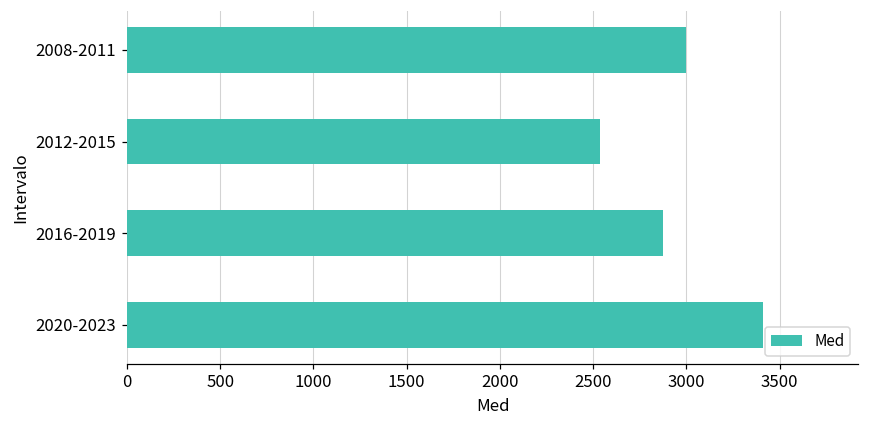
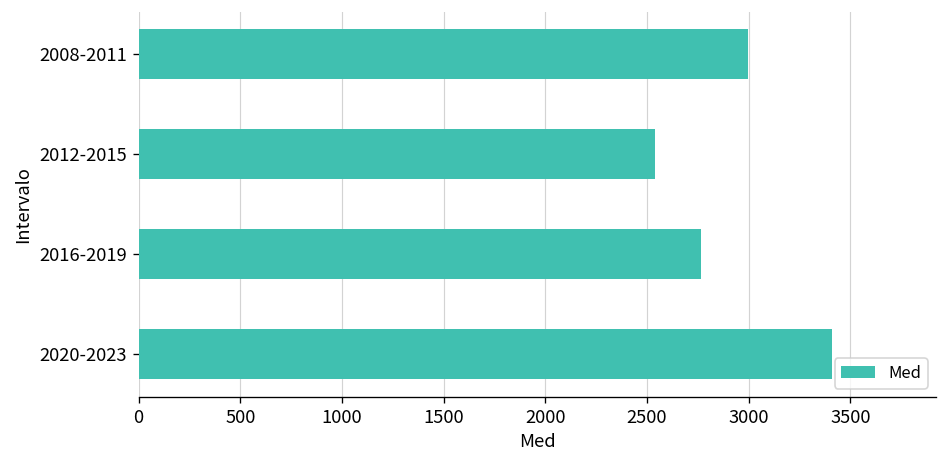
2016-2019: 2870 -> 2760
